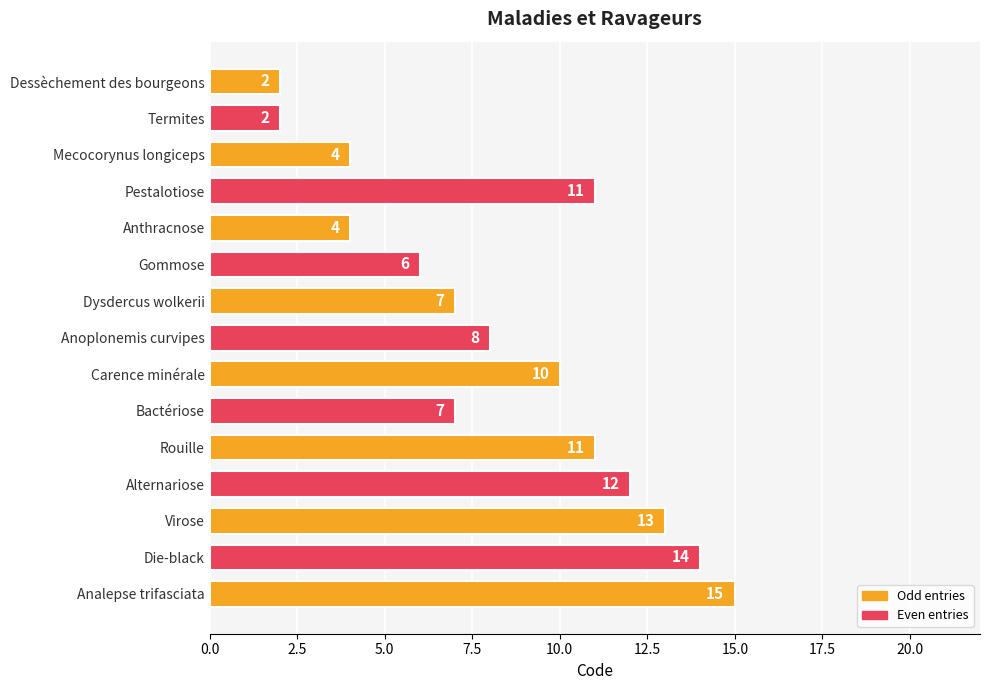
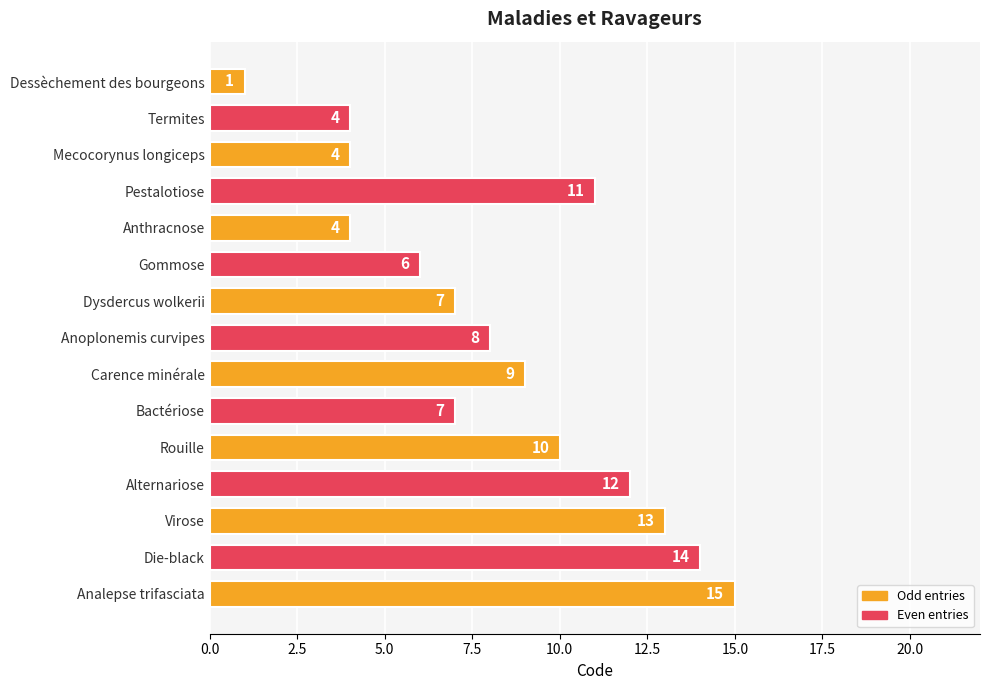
Dessèchement des bourgeons: 2 -> 1
Termites: 2 -> 4
Carence minérale: 10 -> 9
Rouille: 11 -> 10
